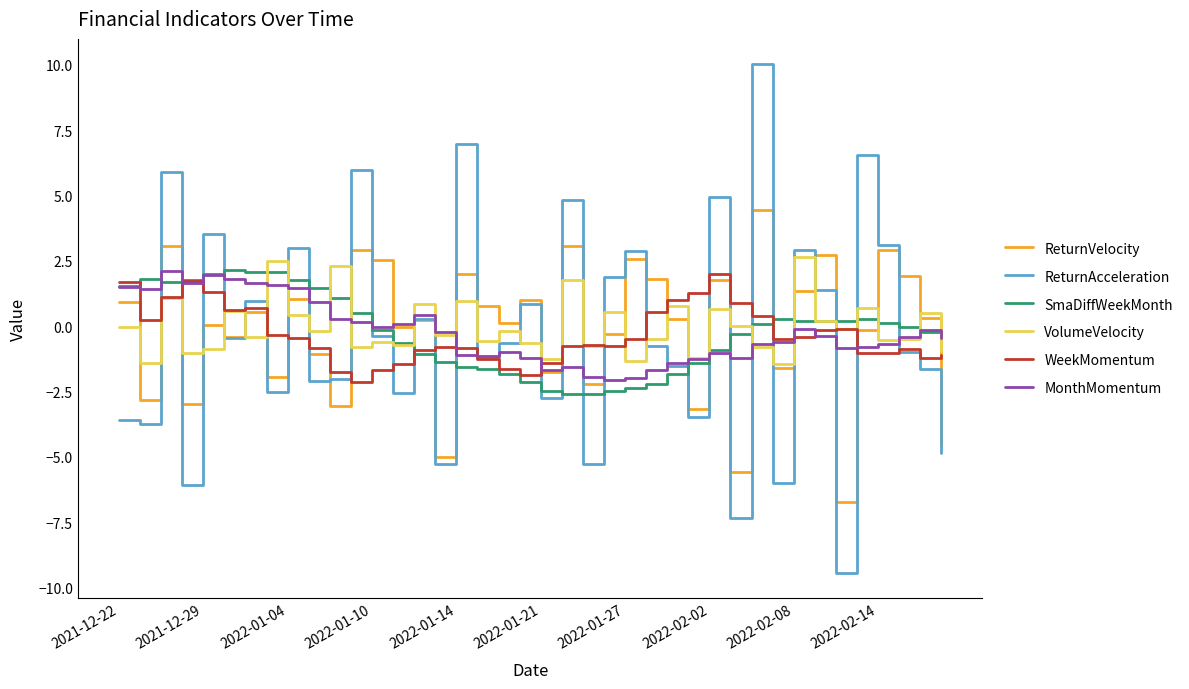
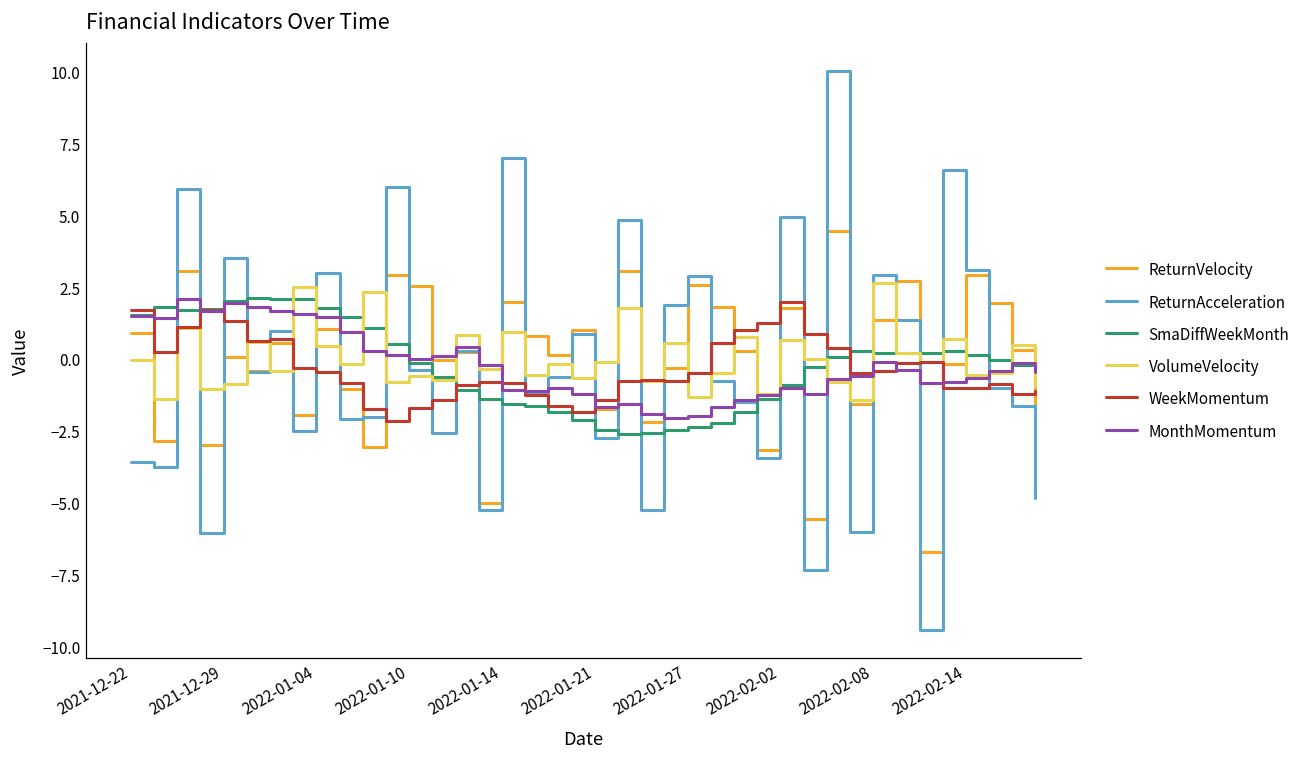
VolumeVelocity, 2022-01-21: -1.2 -> -0.1
